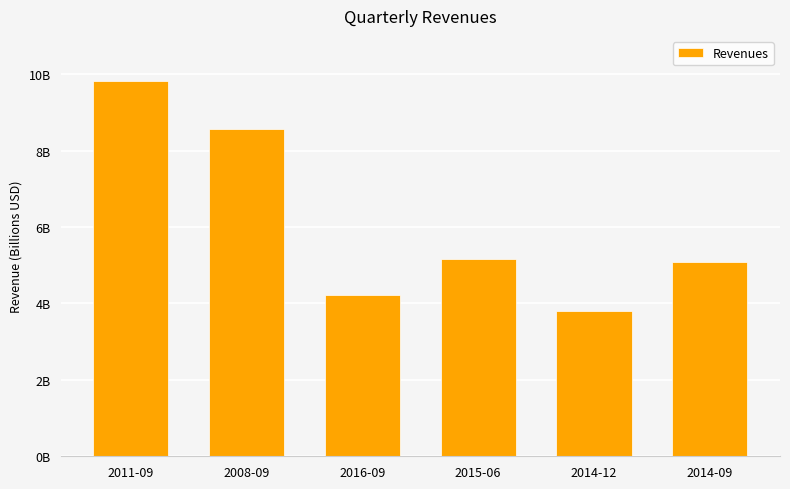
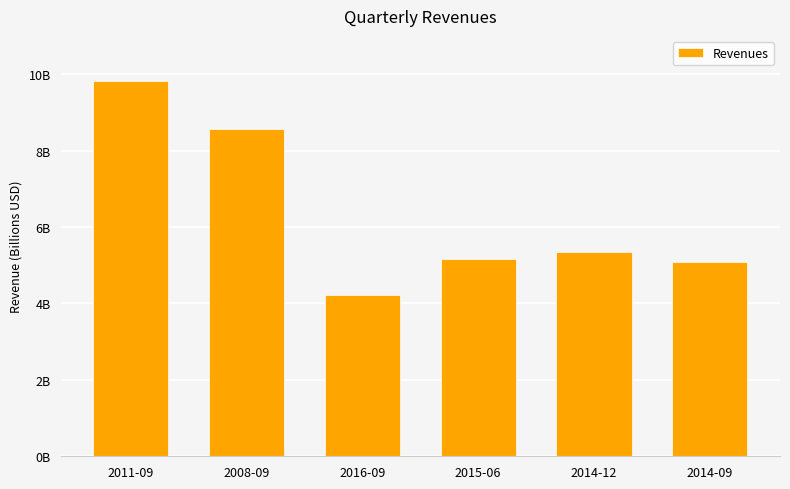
2014-12: 3800000000 -> 5400000000
